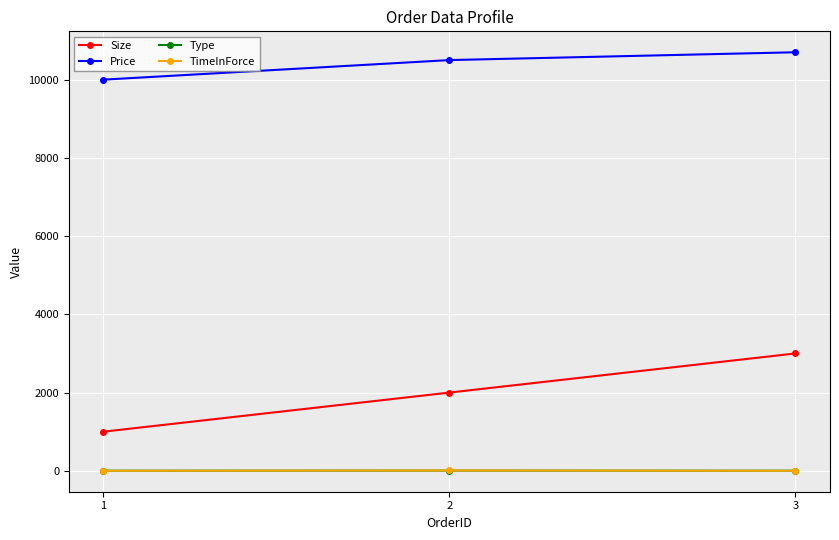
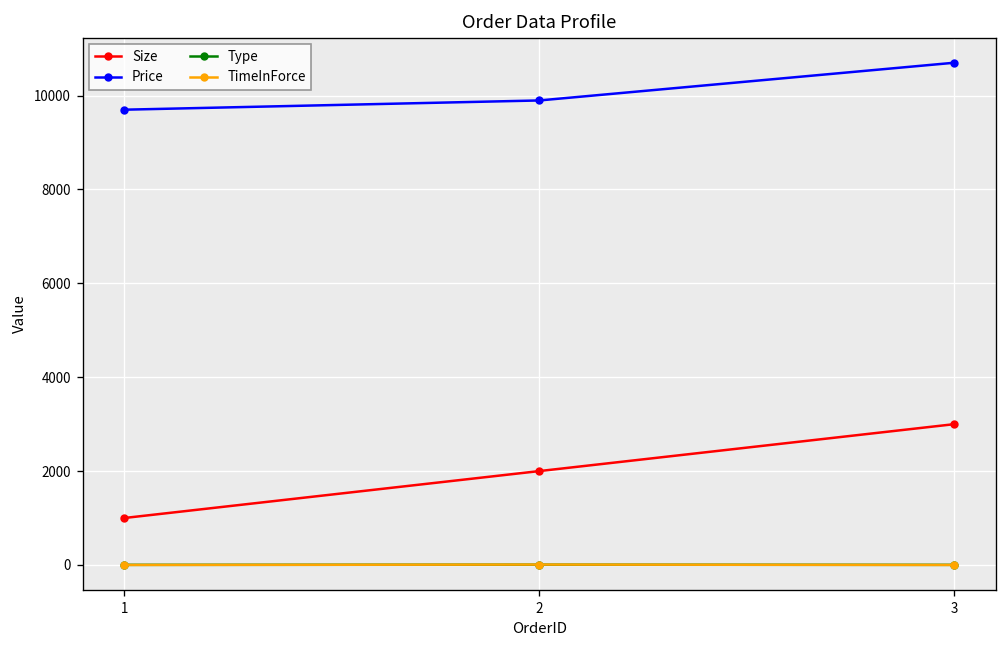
Price, 1: 10000 -> 9700
Price, 2: 10500 -> 9900
